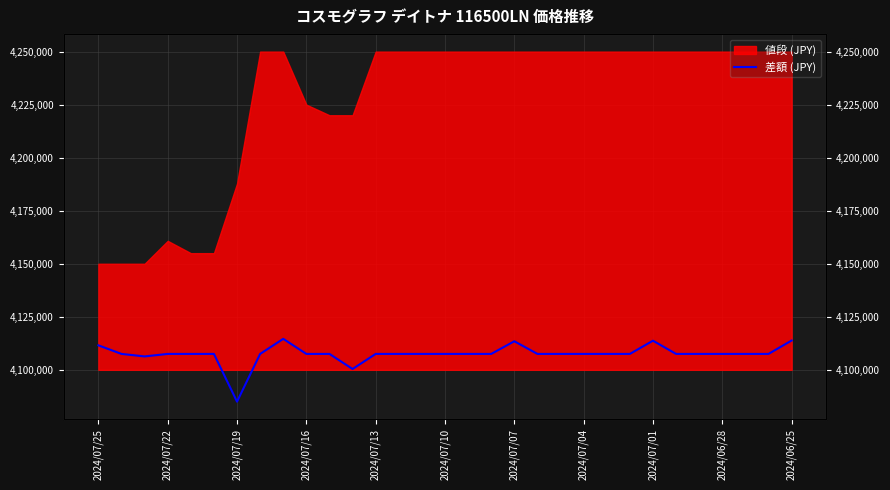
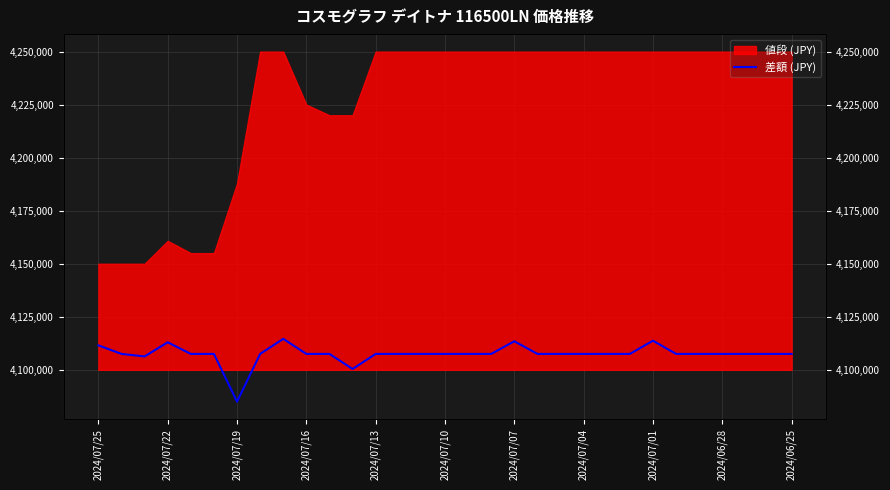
差額 (JPY), 2024/07/22: 4,108,000 -> 4,113,000
差額 (JPY), 2024/06/25: 4,114,000 -> 4,108,000
